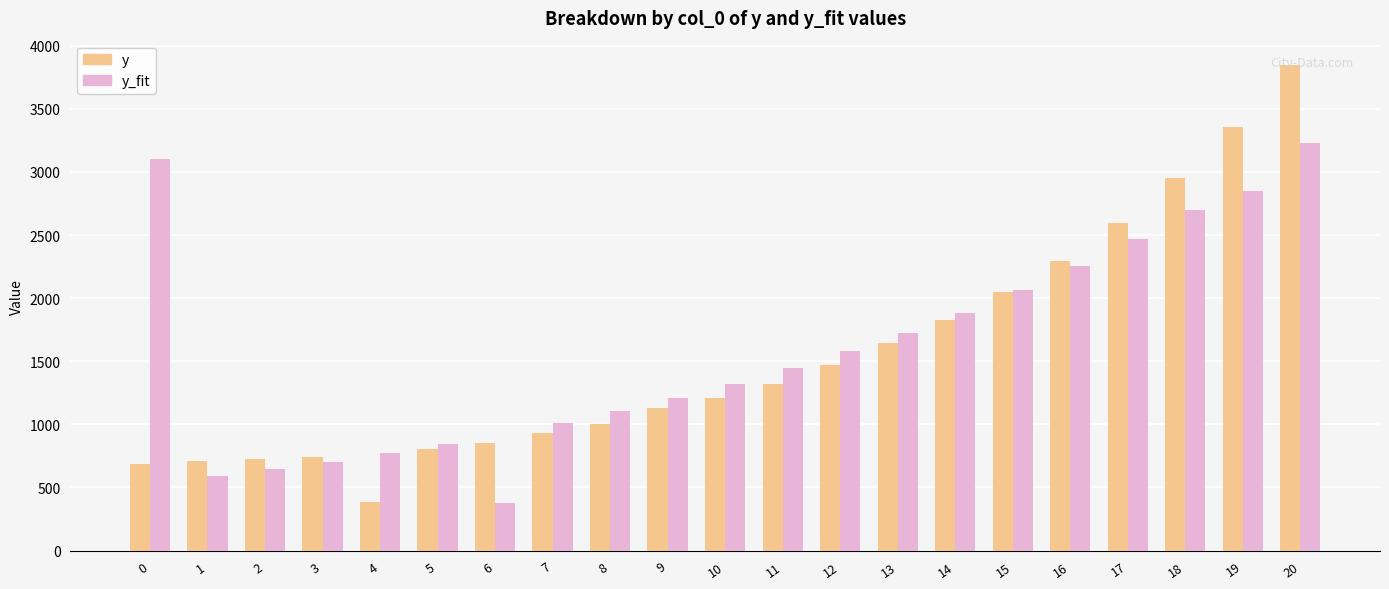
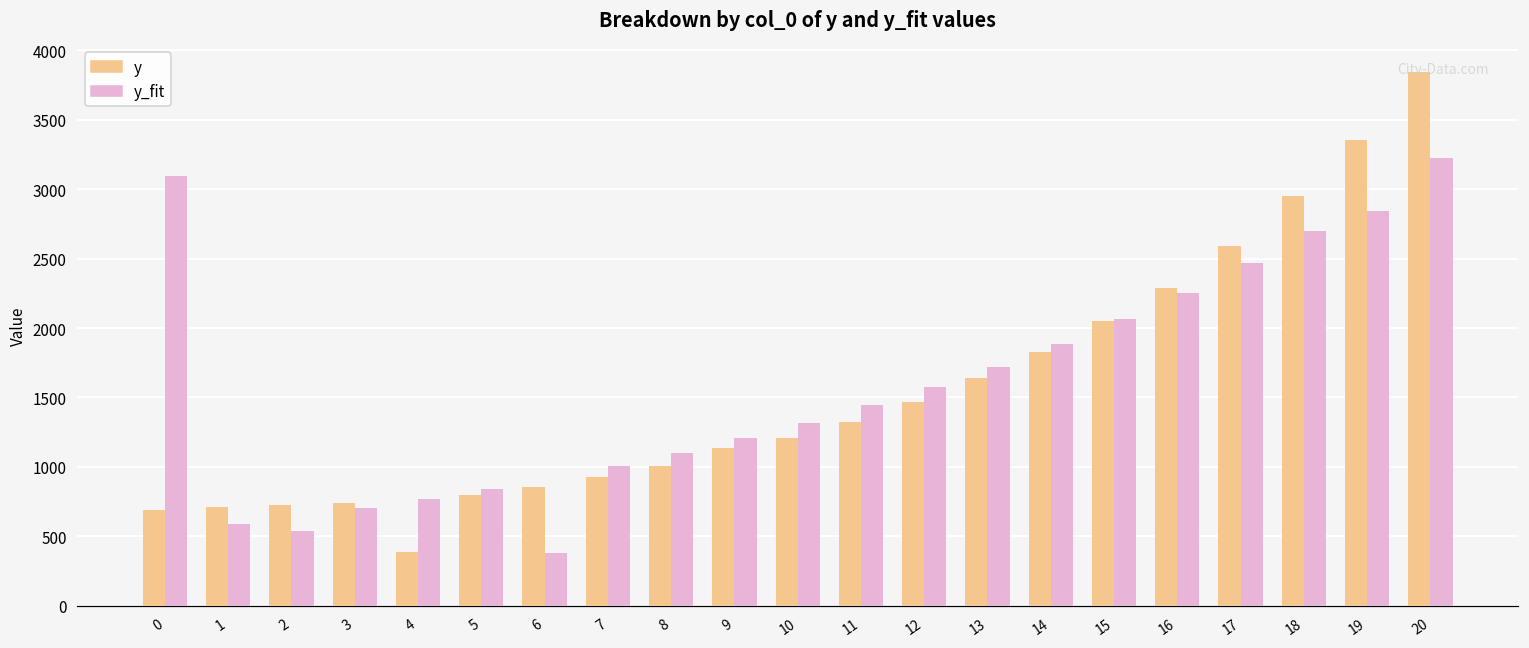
y_fit, 2: 640 -> 540
